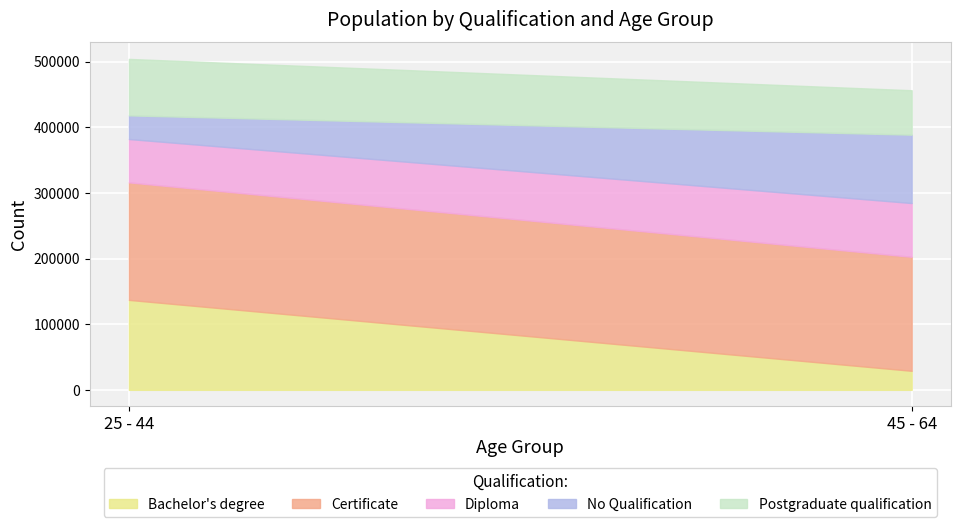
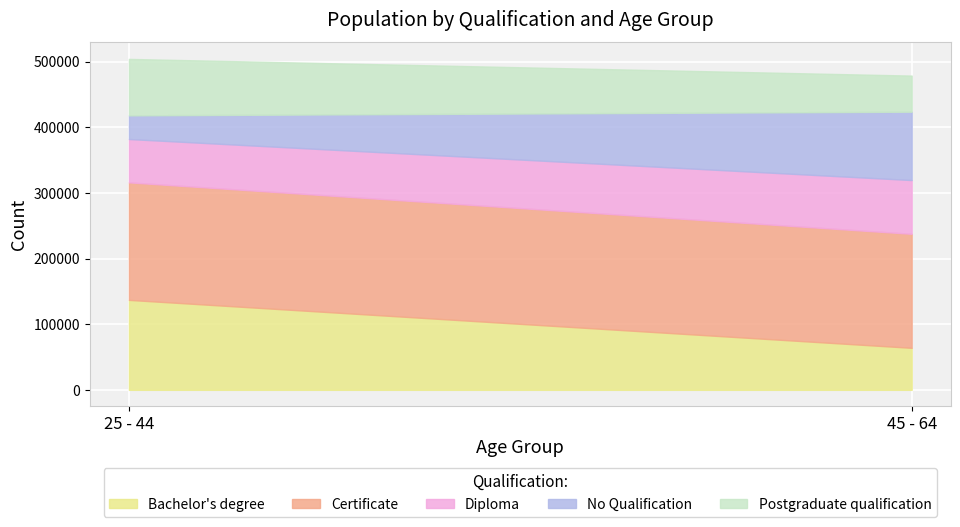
Bachelor's degree, 45 - 64: 30000 -> 60000
Postgraduate qualification, 45 - 64: 70000 -> 60000
